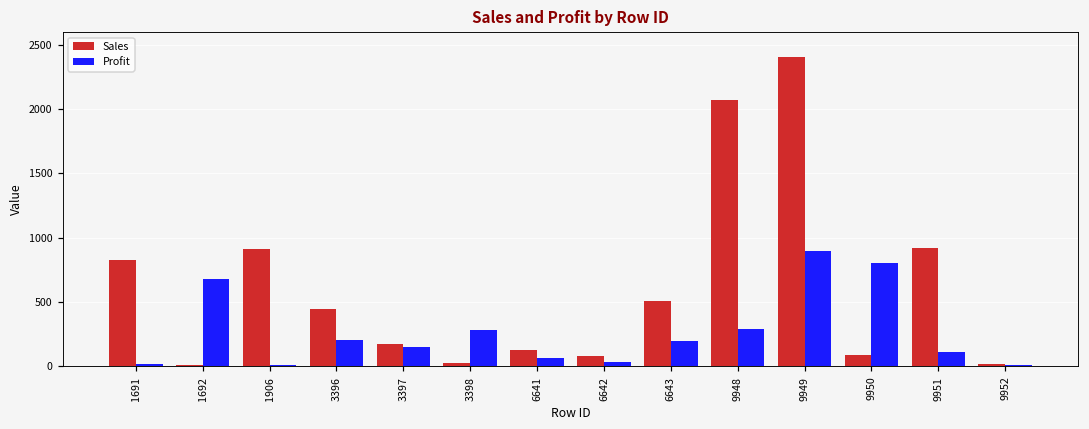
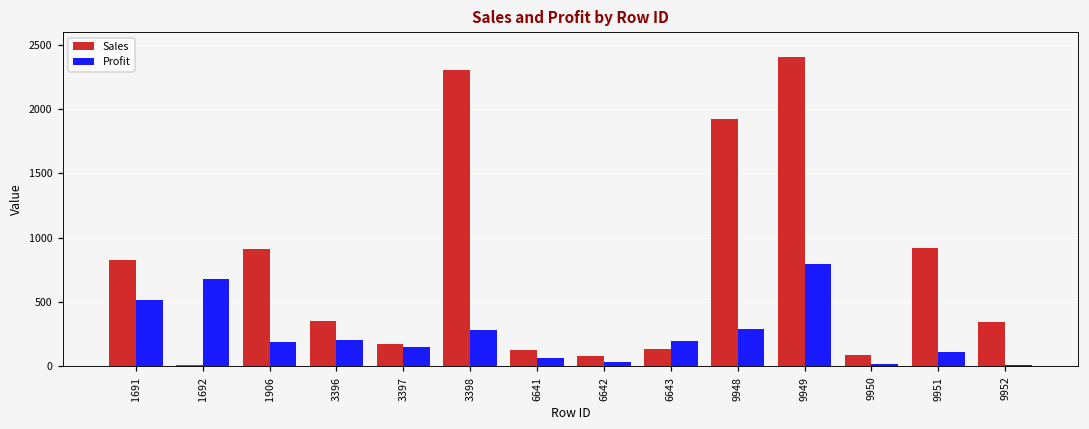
Profit, 1691: 20 -> 510
Profit, 1906: 10 -> 190
Sales, 3396: 440 -> 350
Sales, 3398: 30 -> 2310
Sales, 6643: 510 -> 130
Sales, 9948: 2080 -> 1930
Profit, 9949: 900 -> 790
Profit, 9950: 810 -> 20
Sales, 9952: 20 -> 340
